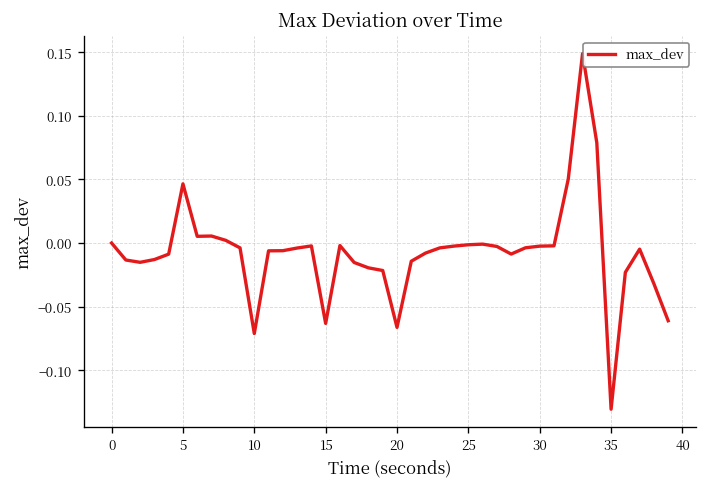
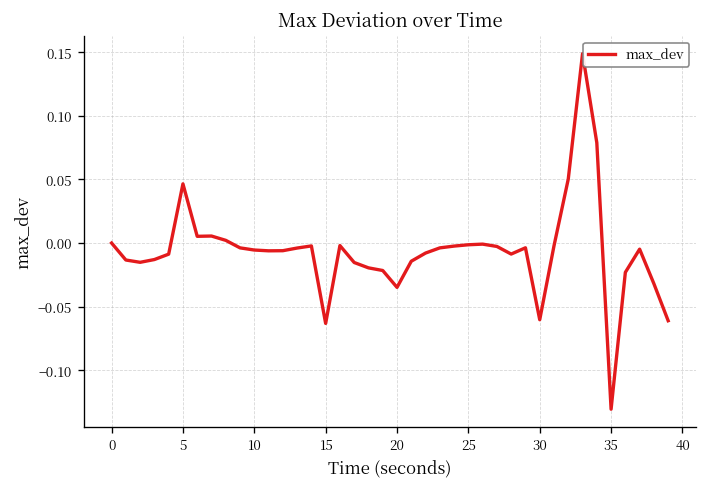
10: -0.071 -> -0.005
20: -0.066 -> -0.035
30: -0.002 -> -0.060
